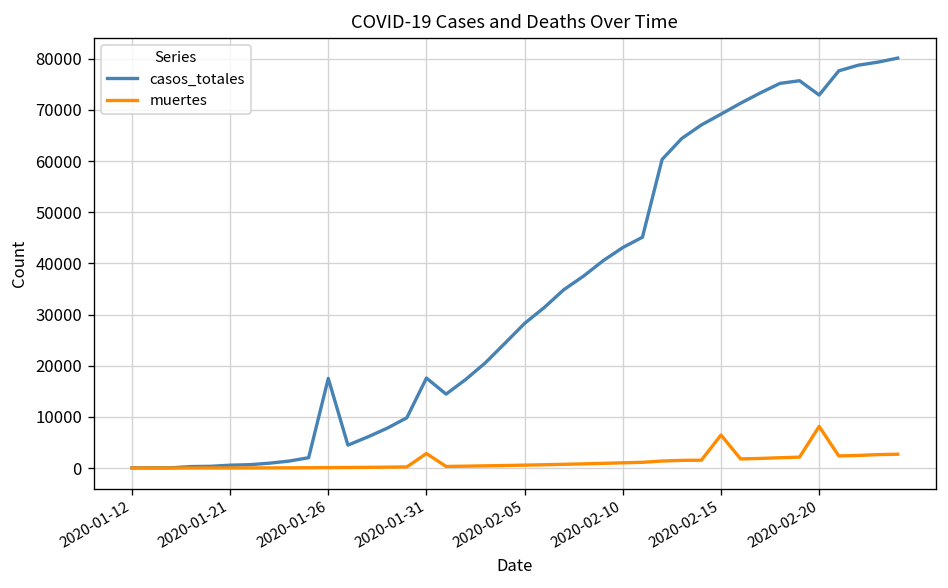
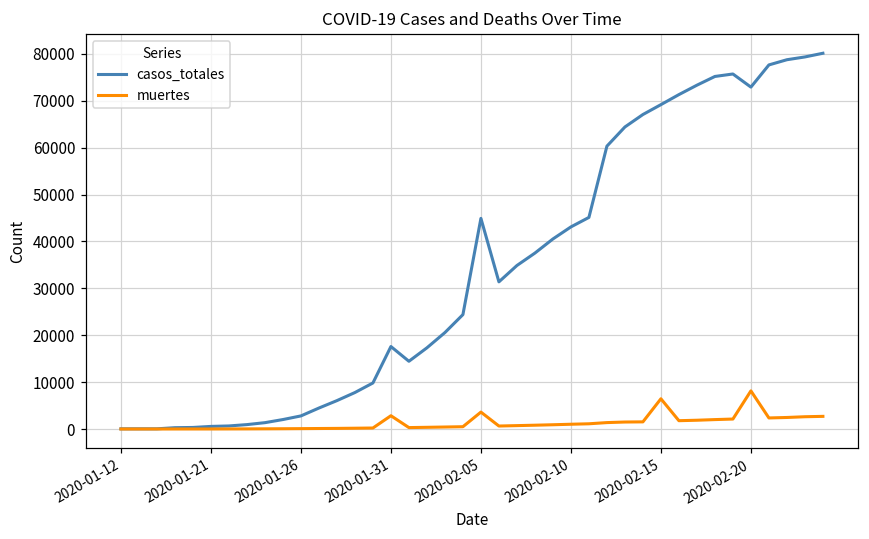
casos_totales, 2020-01-26: 18000 -> 3000
casos_totales, 2020-02-05: 28000 -> 45000
muertes, 2020-02-05: 1000 -> 4000
